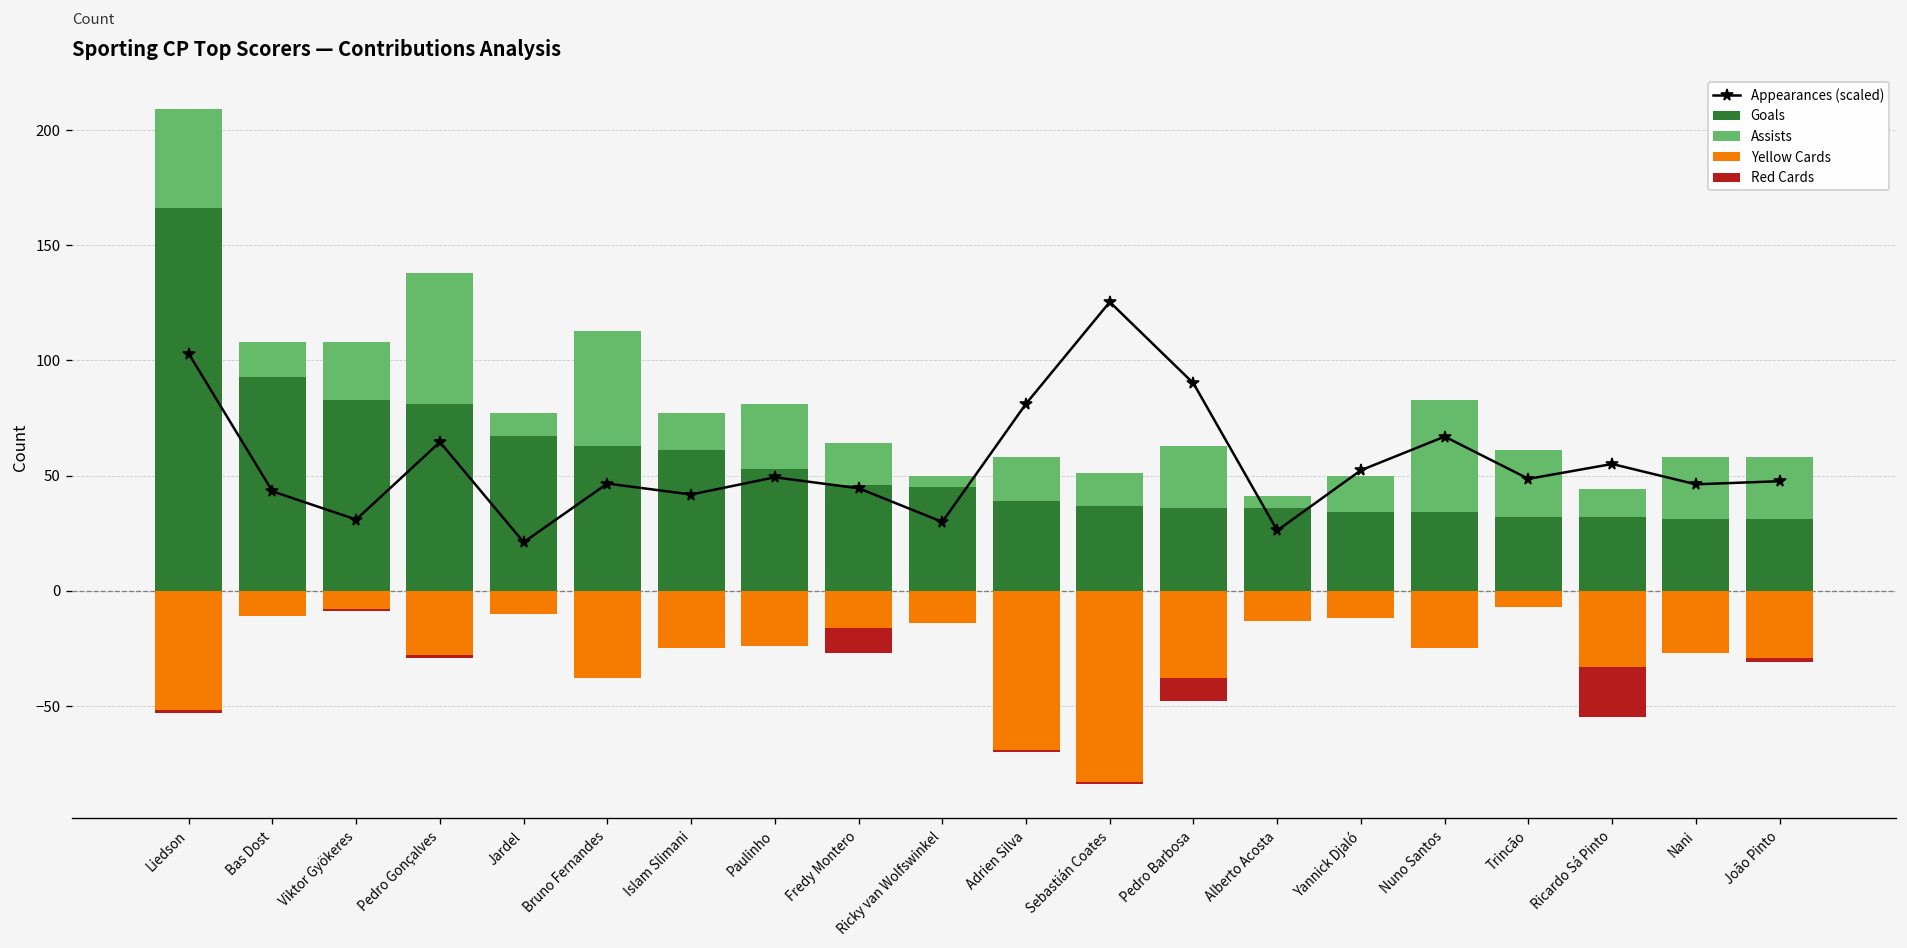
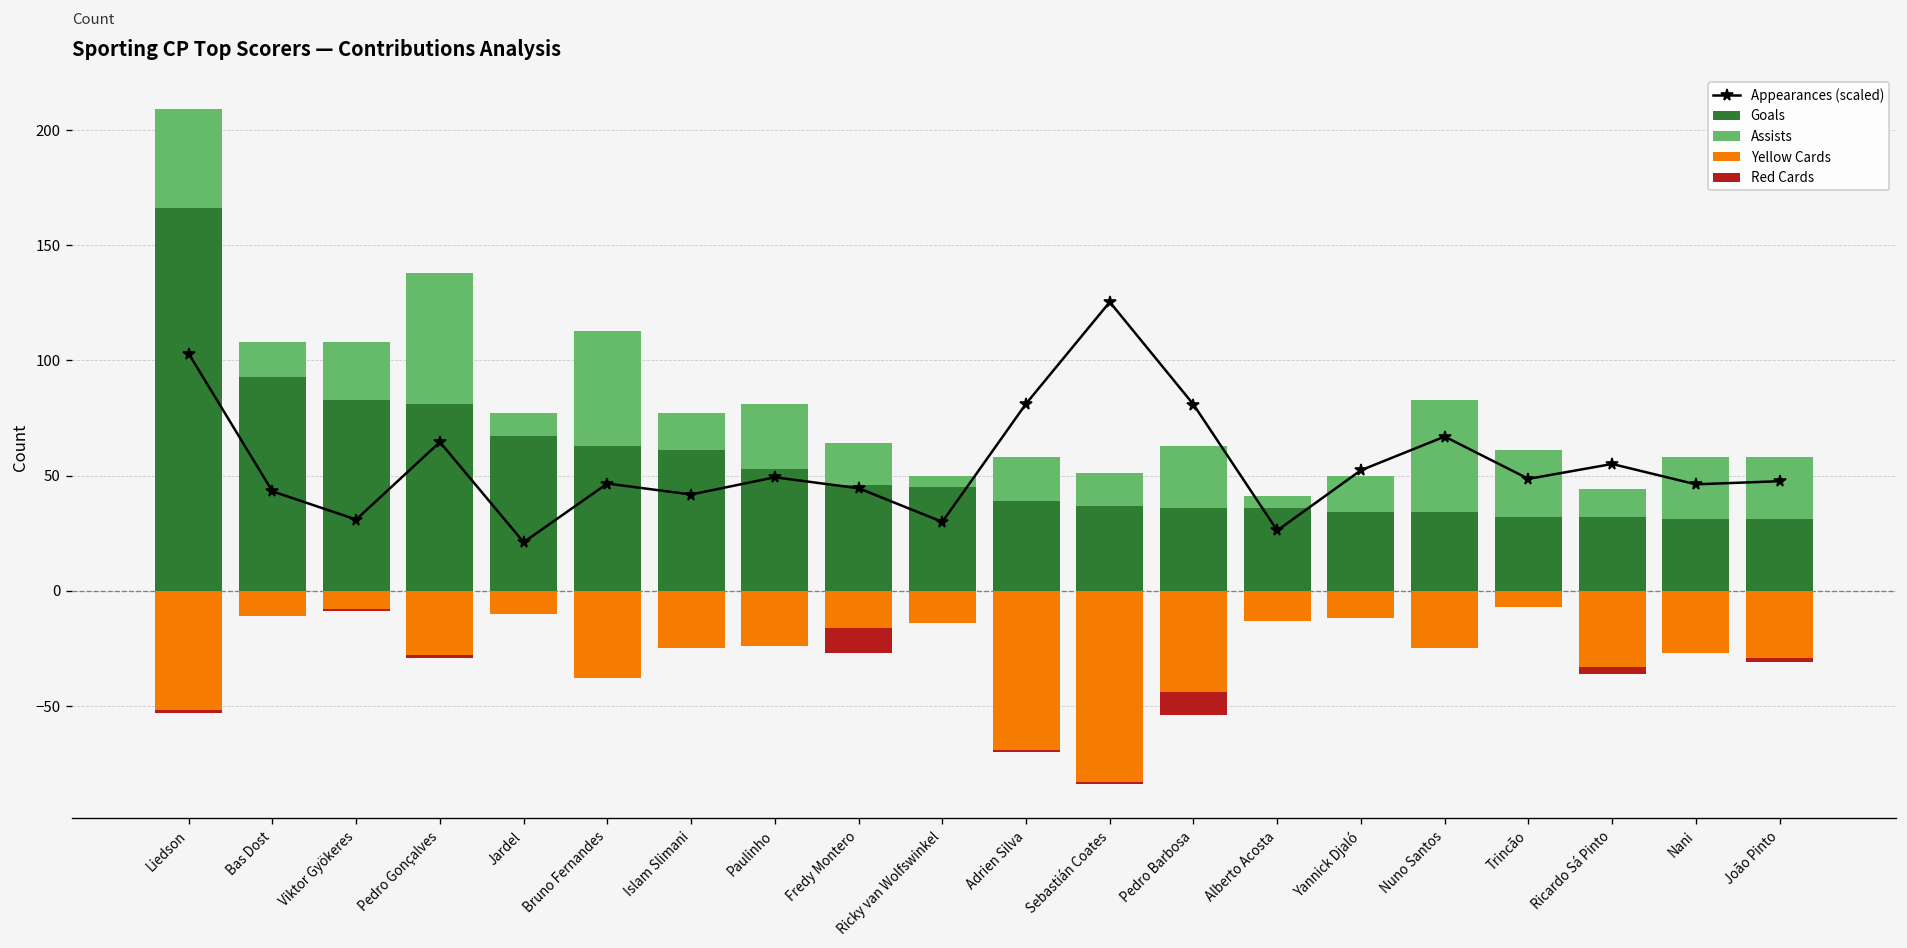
Appearances (scaled), Pedro Barbosa: 90 -> 81
Yellow Cards, Pedro Barbosa: -38 -> -44
Red Cards, Ricardo Sá Pinto: -22 -> -3
